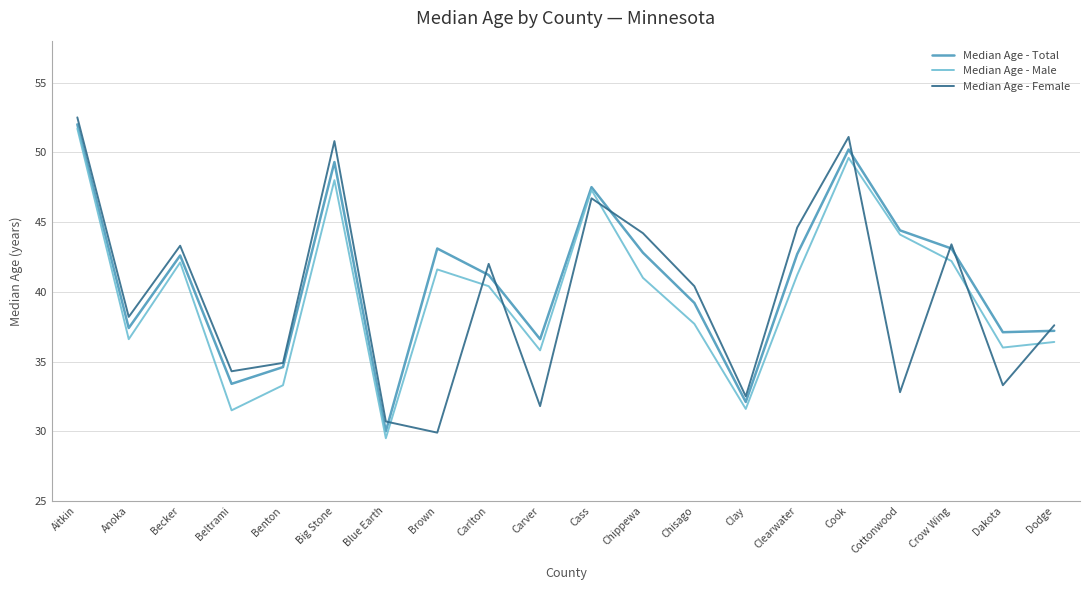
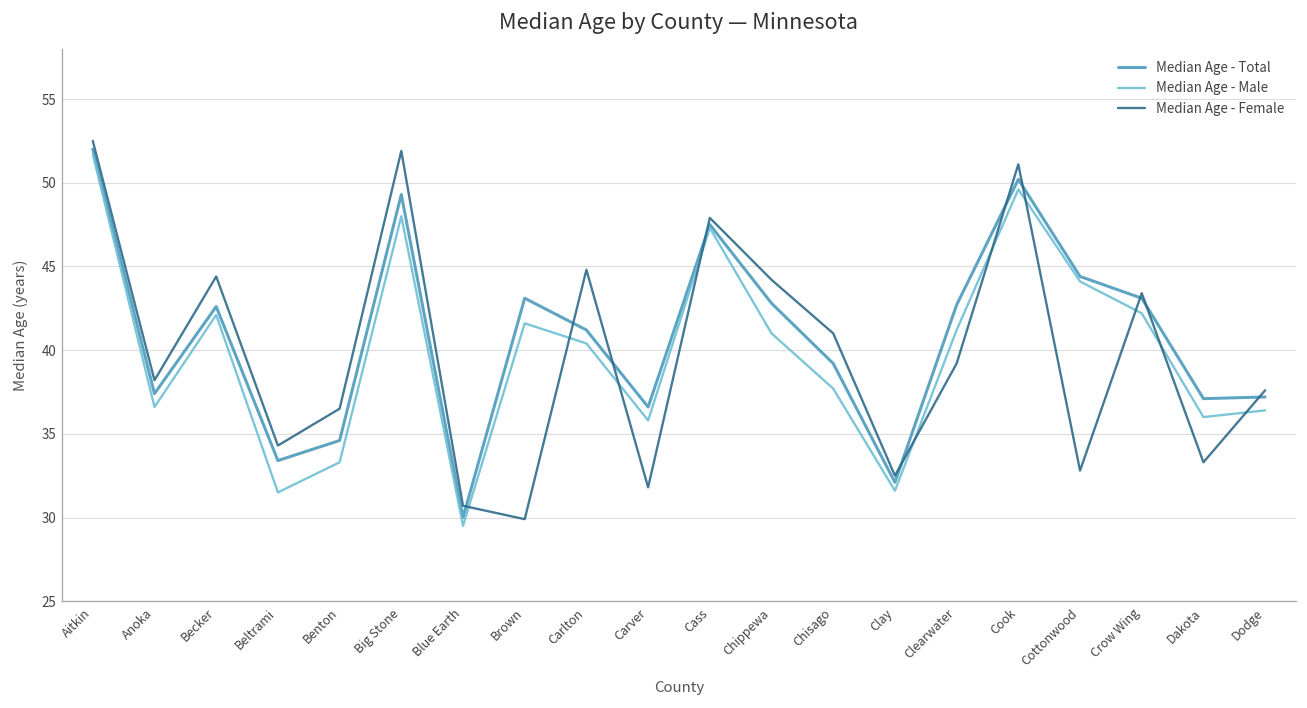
Median Age - Female, Becker: 43.3 -> 44.4
Median Age - Female, Benton: 34.9 -> 36.5
Median Age - Female, Big Stone: 50.8 -> 51.9
Median Age - Female, Carlton: 42.0 -> 44.8
Median Age - Female, Cass: 46.7 -> 47.9
Median Age - Female, Chisago: 40.4 -> 41.0
Median Age - Female, Clearwater: 44.6 -> 39.2
